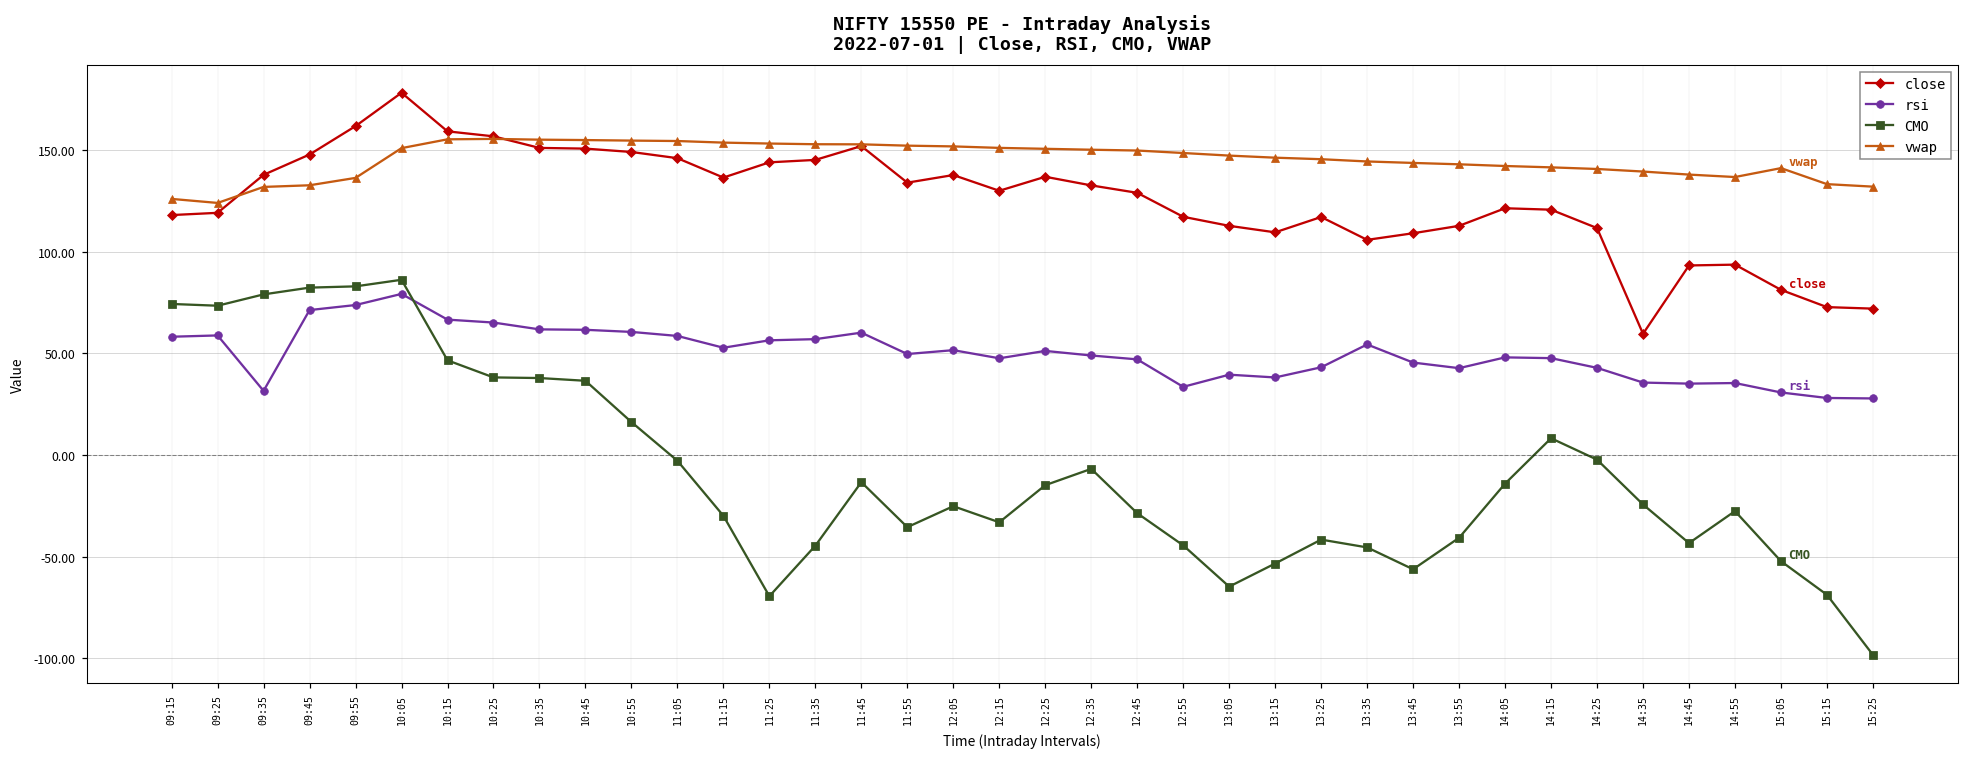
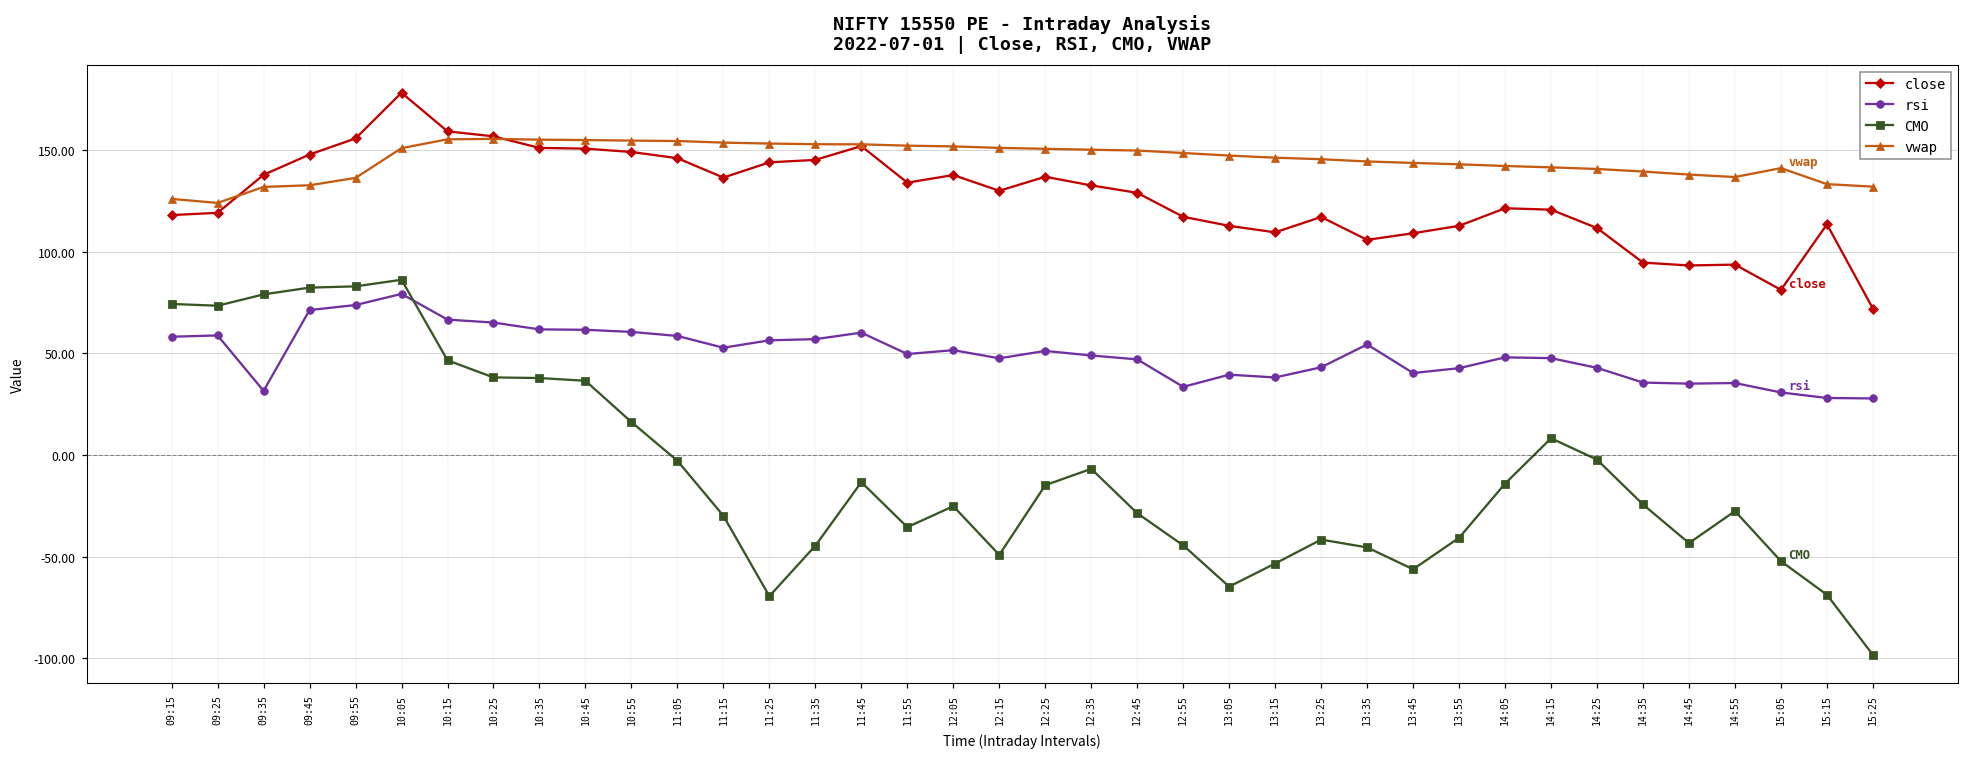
close, 09:55: 162 -> 156
CMO, 12:15: -33 -> -49
rsi, 13:45: 45 -> 40
close, 14:35: 60 -> 95
close, 15:15: 73 -> 113
